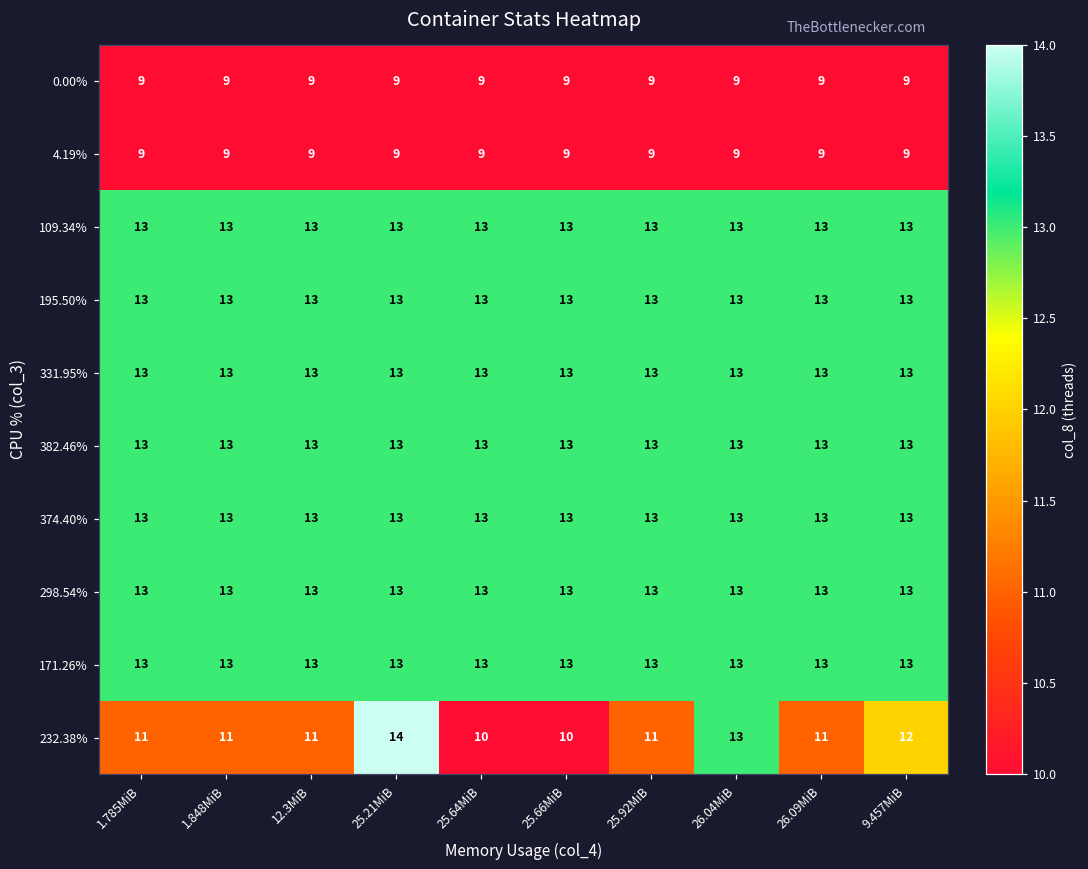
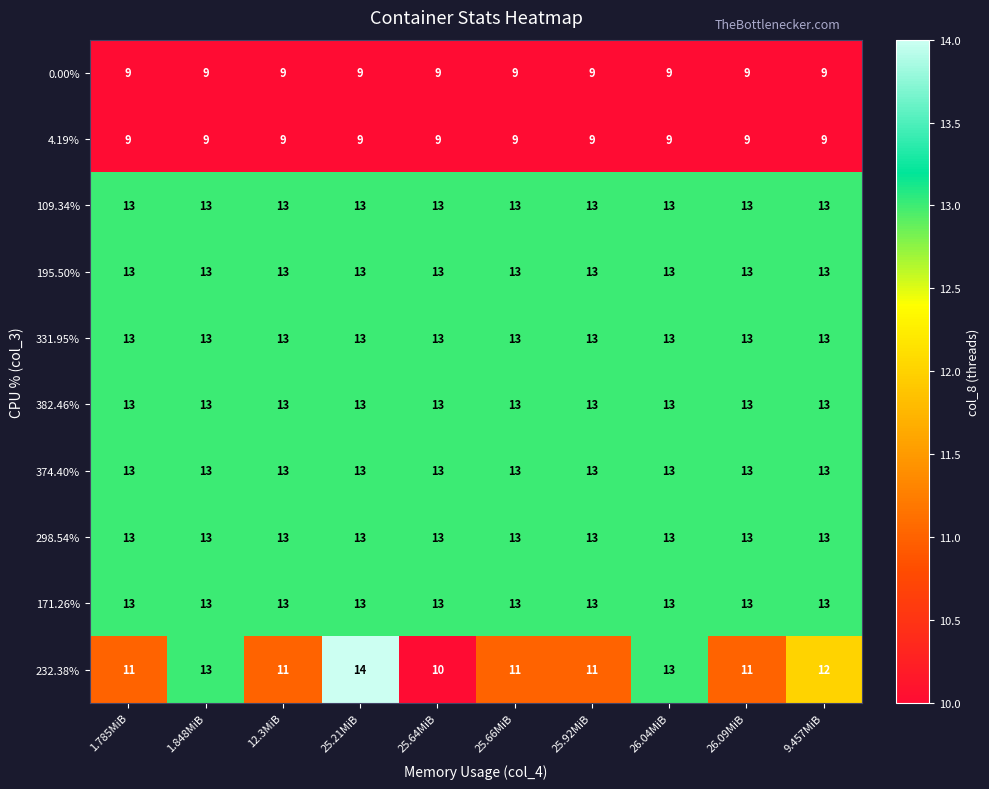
232.38%, 1.848MiB: 11 -> 13
232.38%, 25.66MiB: 10 -> 11
